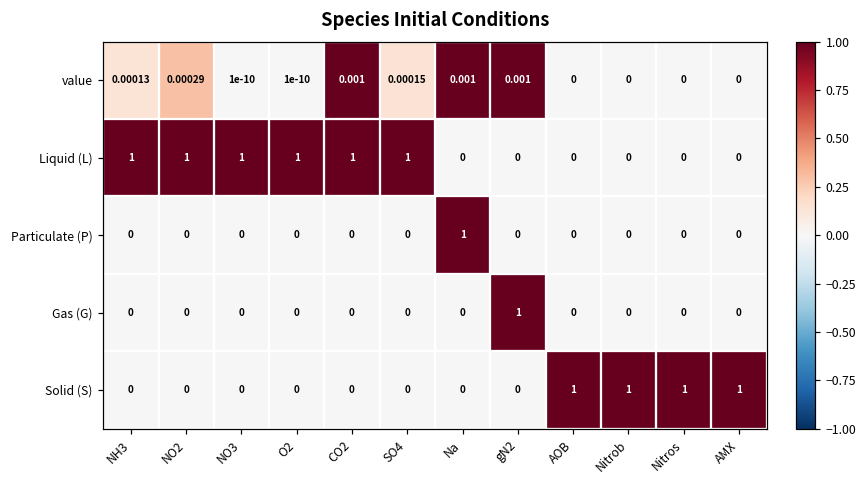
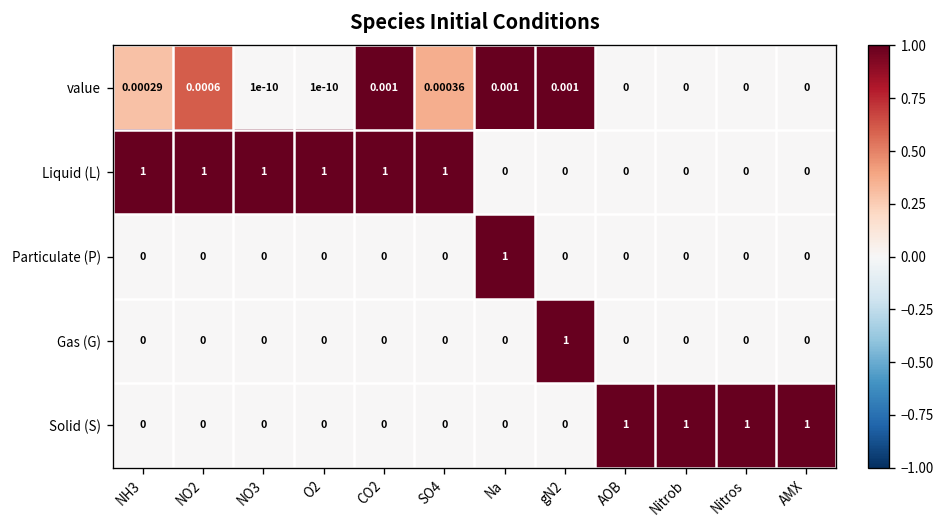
value, NH3: 0.00013 -> 0.00029
value, NO2: 0.00029 -> 0.0006
value, SO4: 0.00015 -> 0.00036
